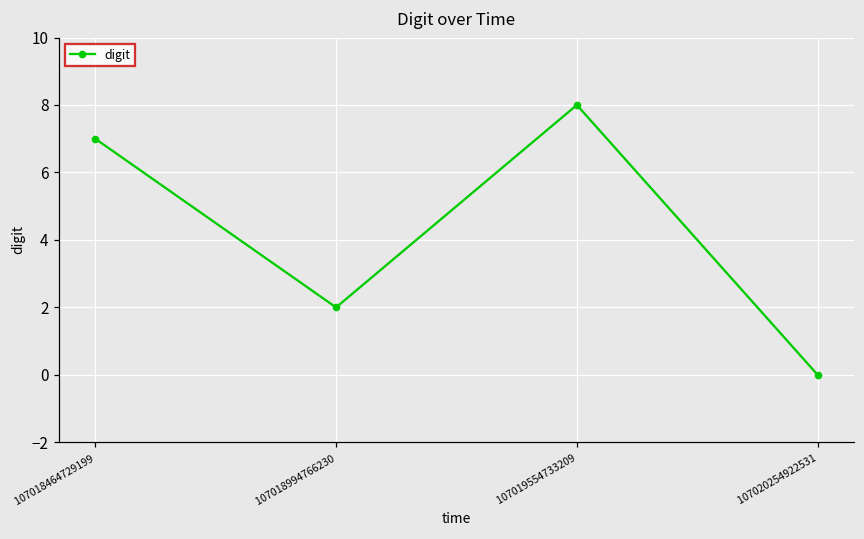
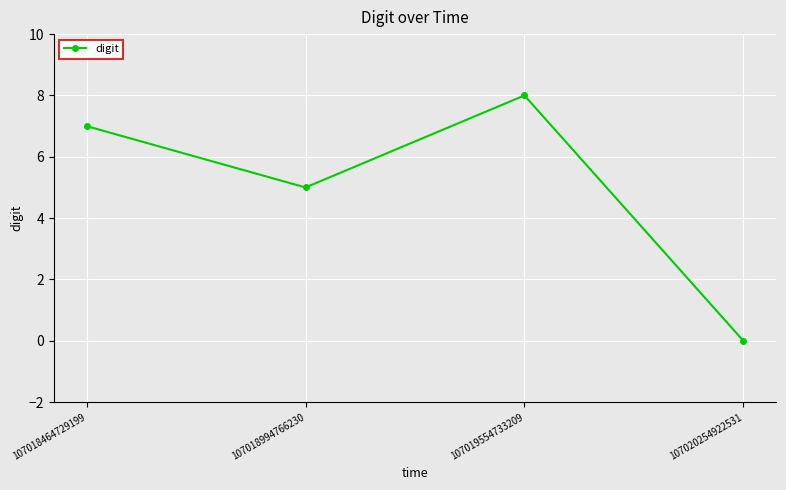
107018994766230: 2 -> 5
